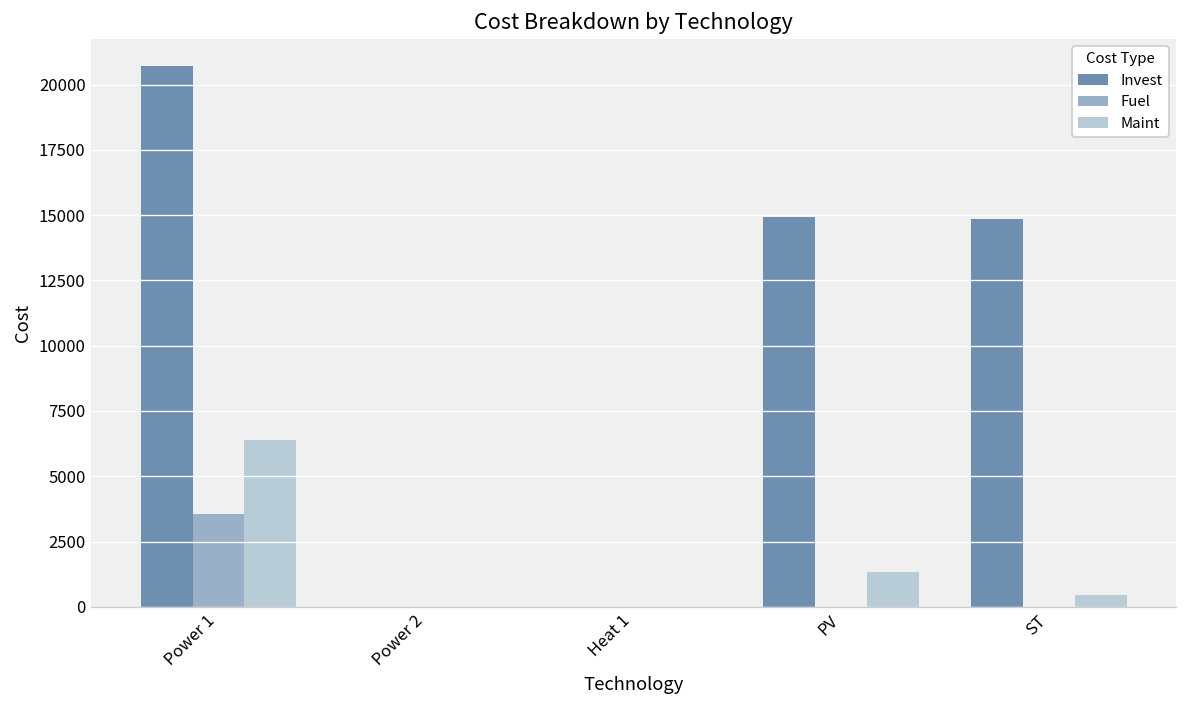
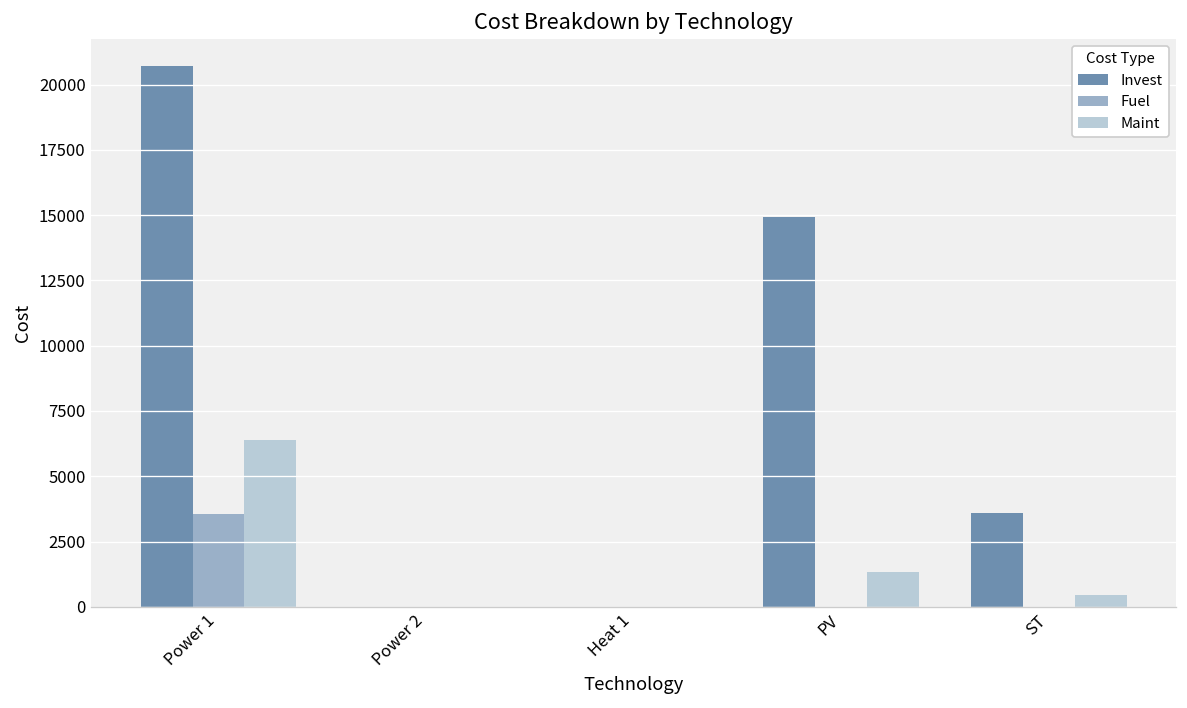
Invest, ST: 14900 -> 3600
